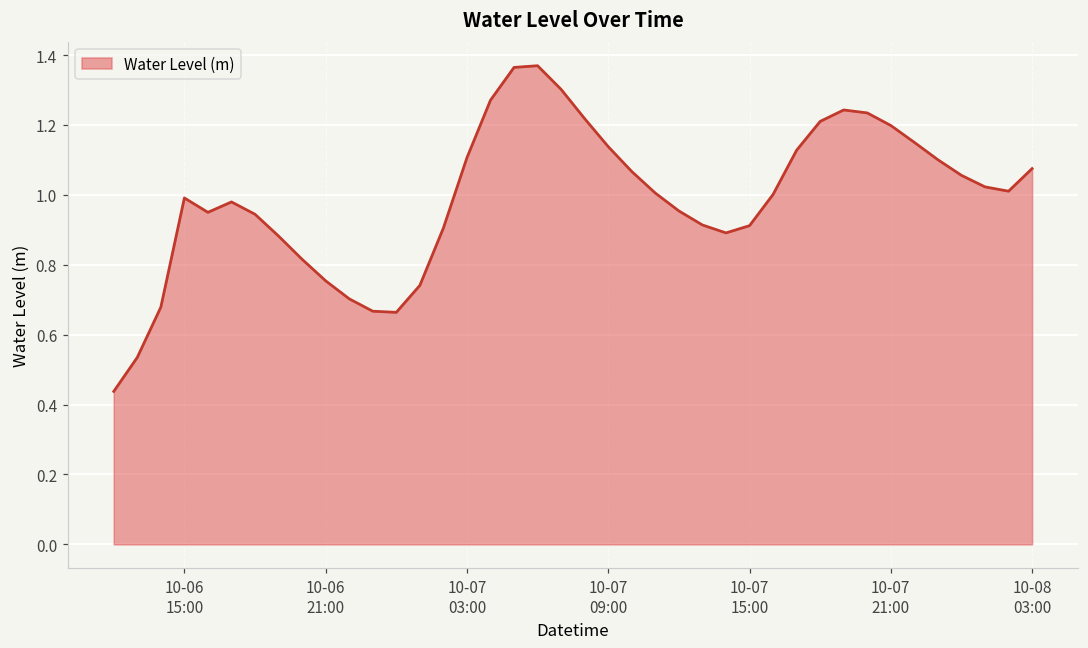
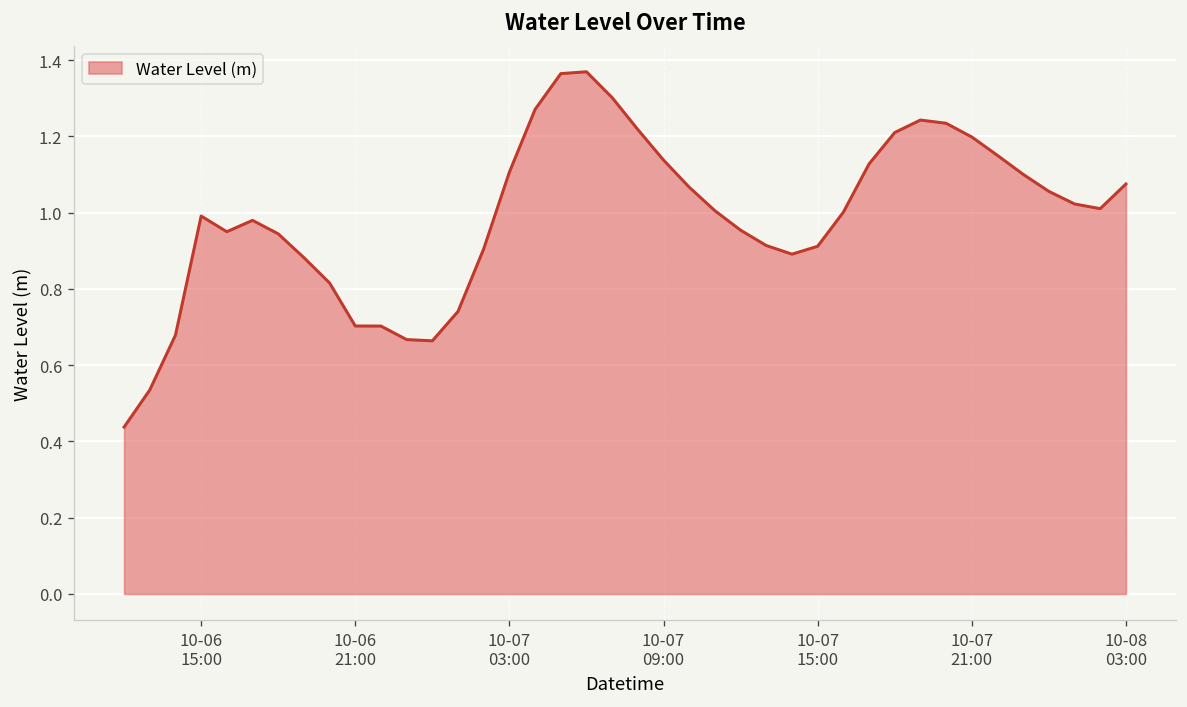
10-06 21:00: 0.75 -> 0.70
